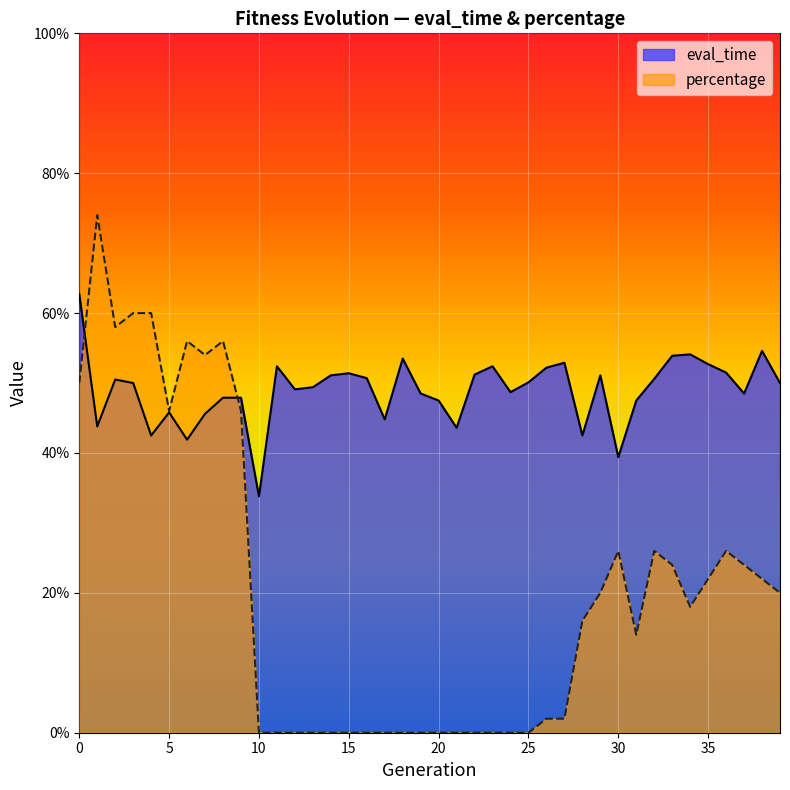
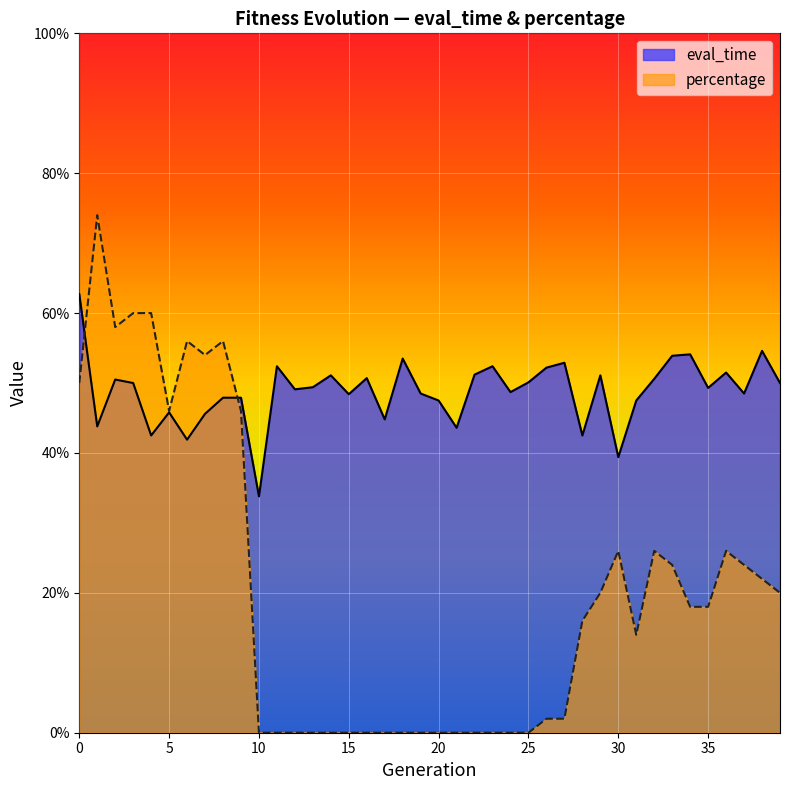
eval_time, 15: 51% -> 48%
eval_time, 35: 53% -> 49%
percentage, 35: 22% -> 18%
